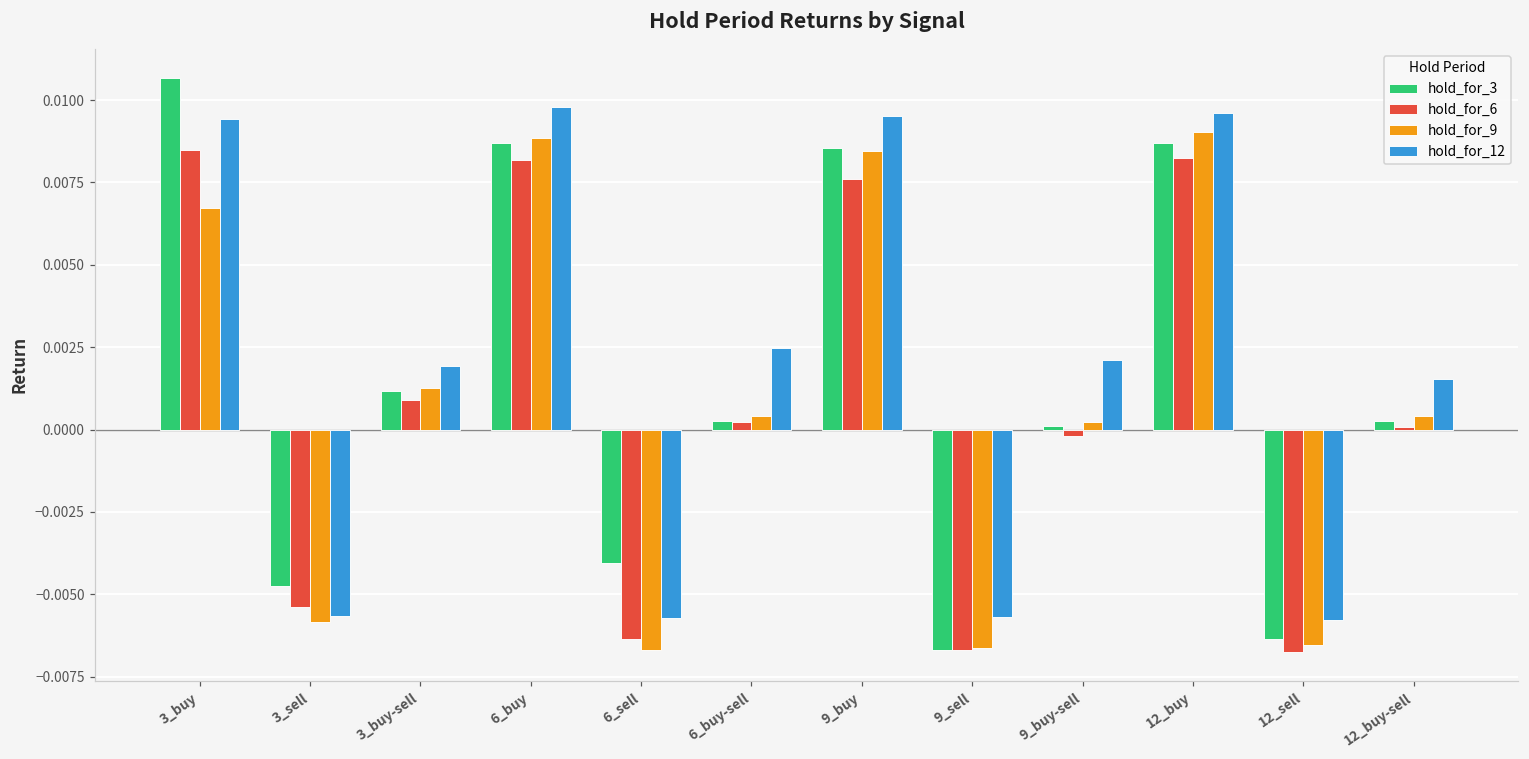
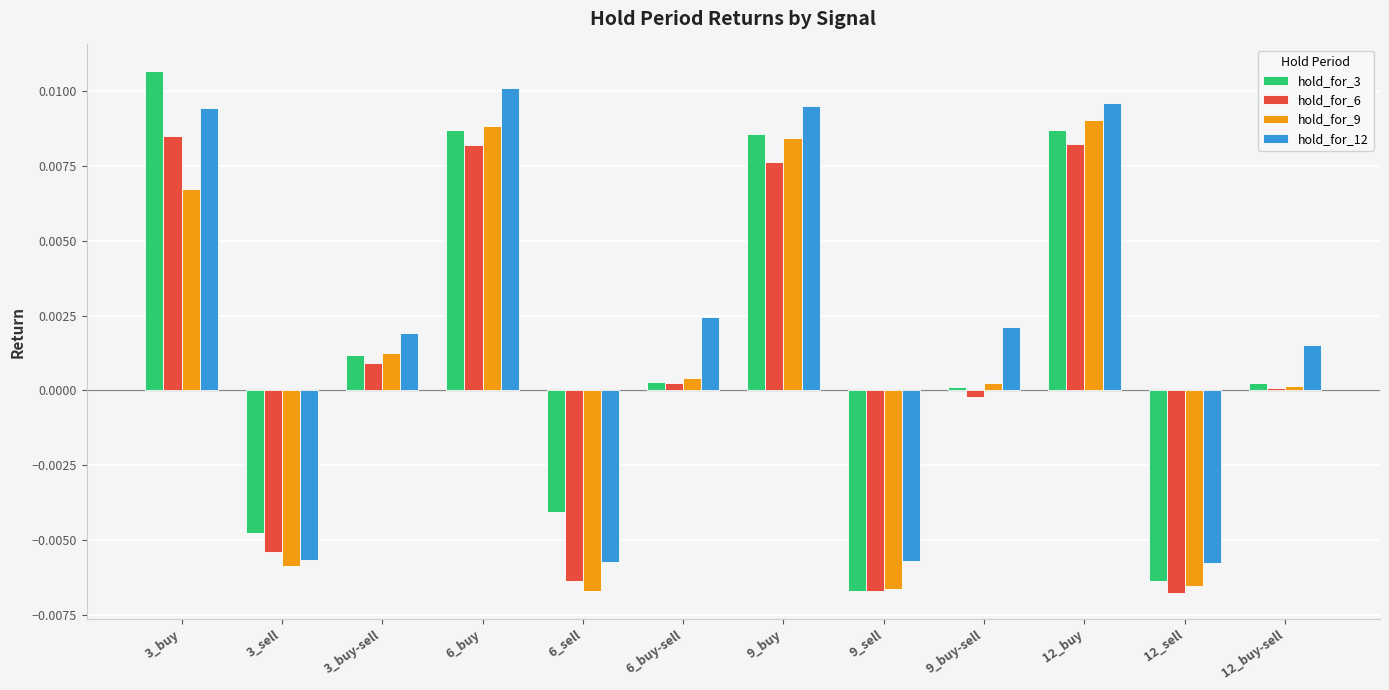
hold_for_12, 6_buy: 0.0098 -> 0.0101
hold_for_9, 12_buy-sell: 0.0004 -> 0.0002
